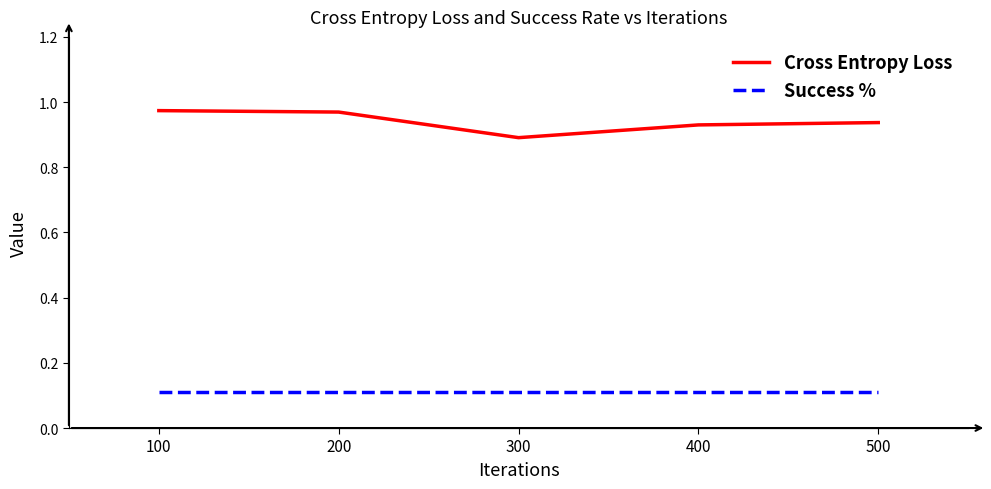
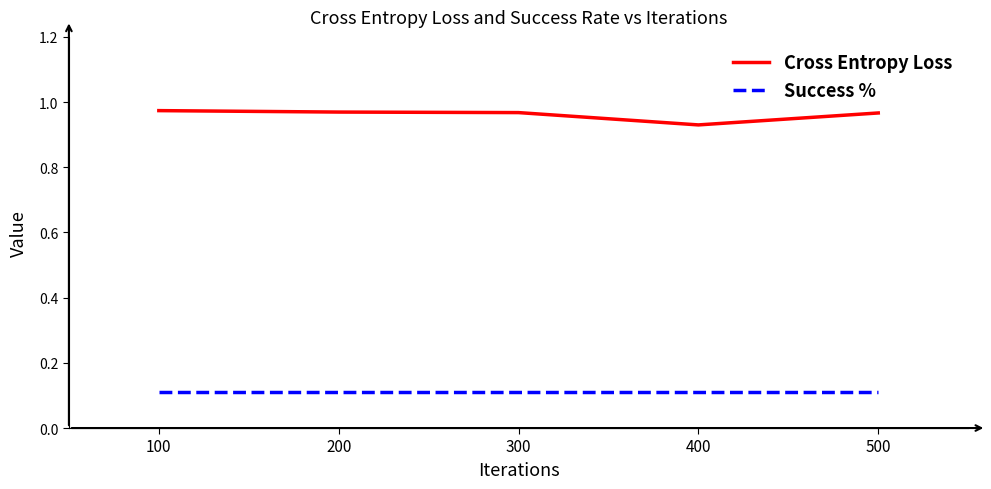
Cross Entropy Loss, 300: 0.89 -> 0.97
Cross Entropy Loss, 500: 0.94 -> 0.97
